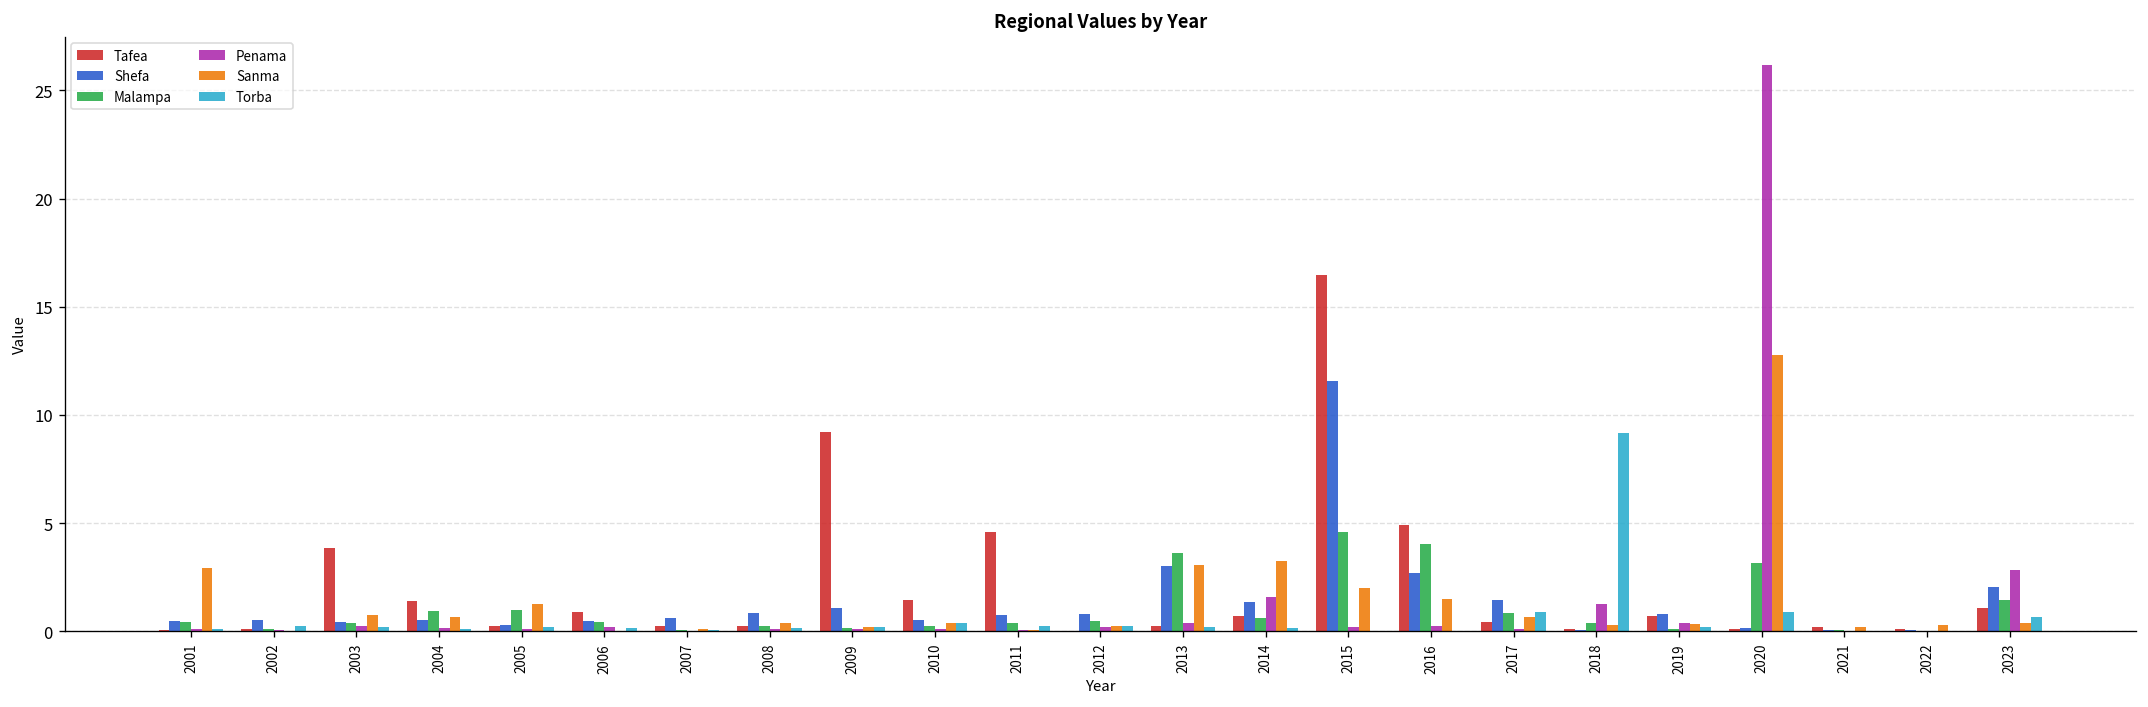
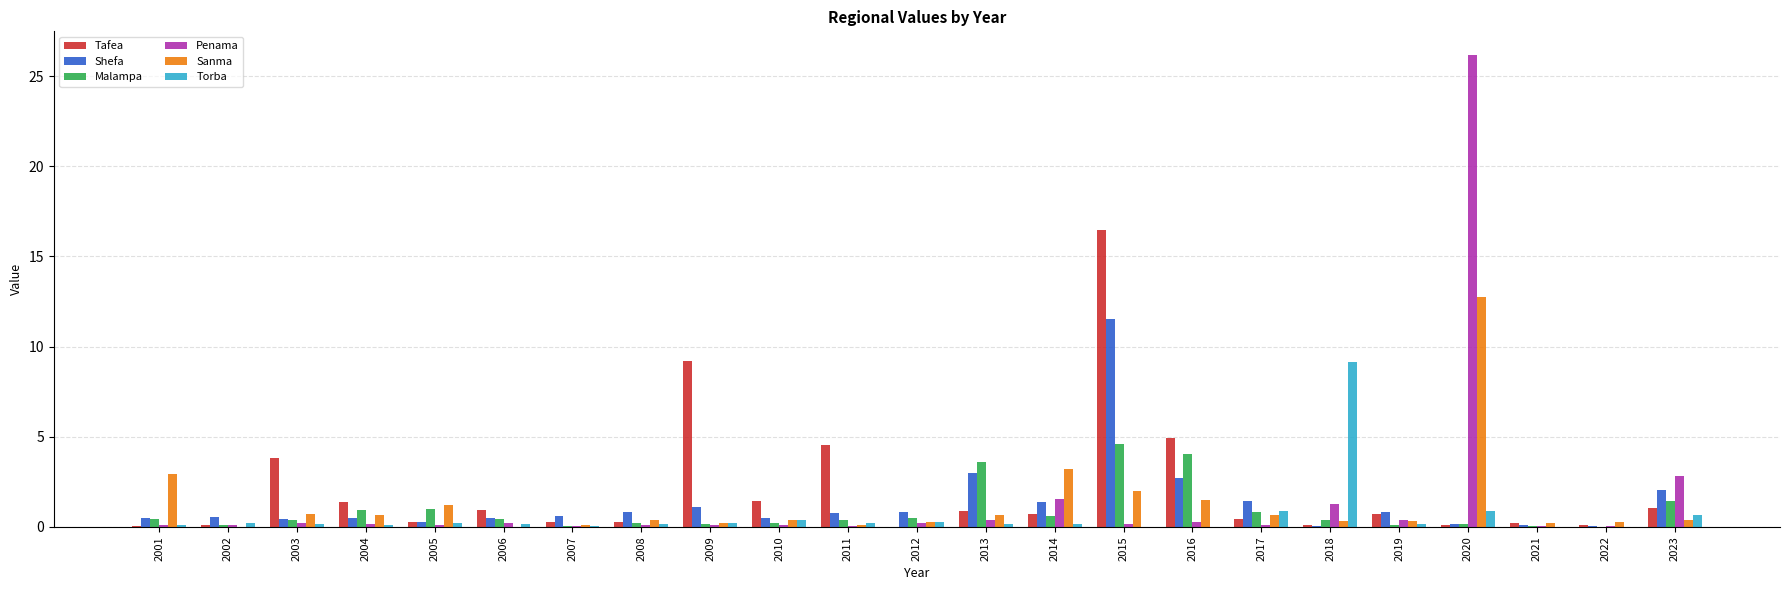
Tafea, 2013: 0.2 -> 0.9
Sanma, 2013: 3.0 -> 0.7
Malampa, 2020: 3.1 -> 0.1
